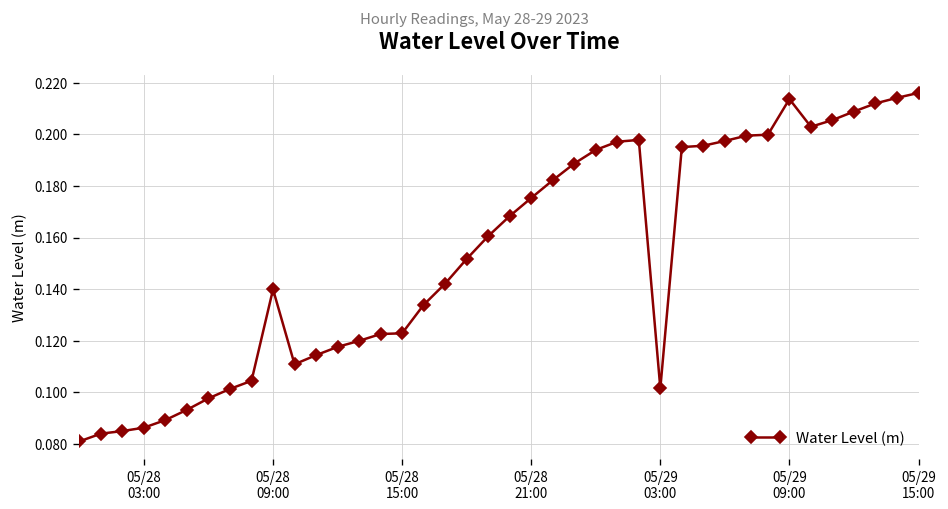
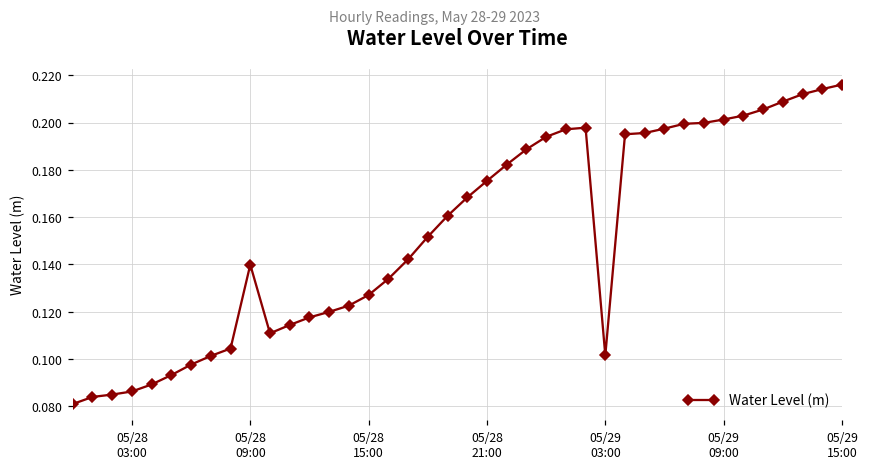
05/28 15:00: 0.123 -> 0.127
05/29 09:00: 0.214 -> 0.201
